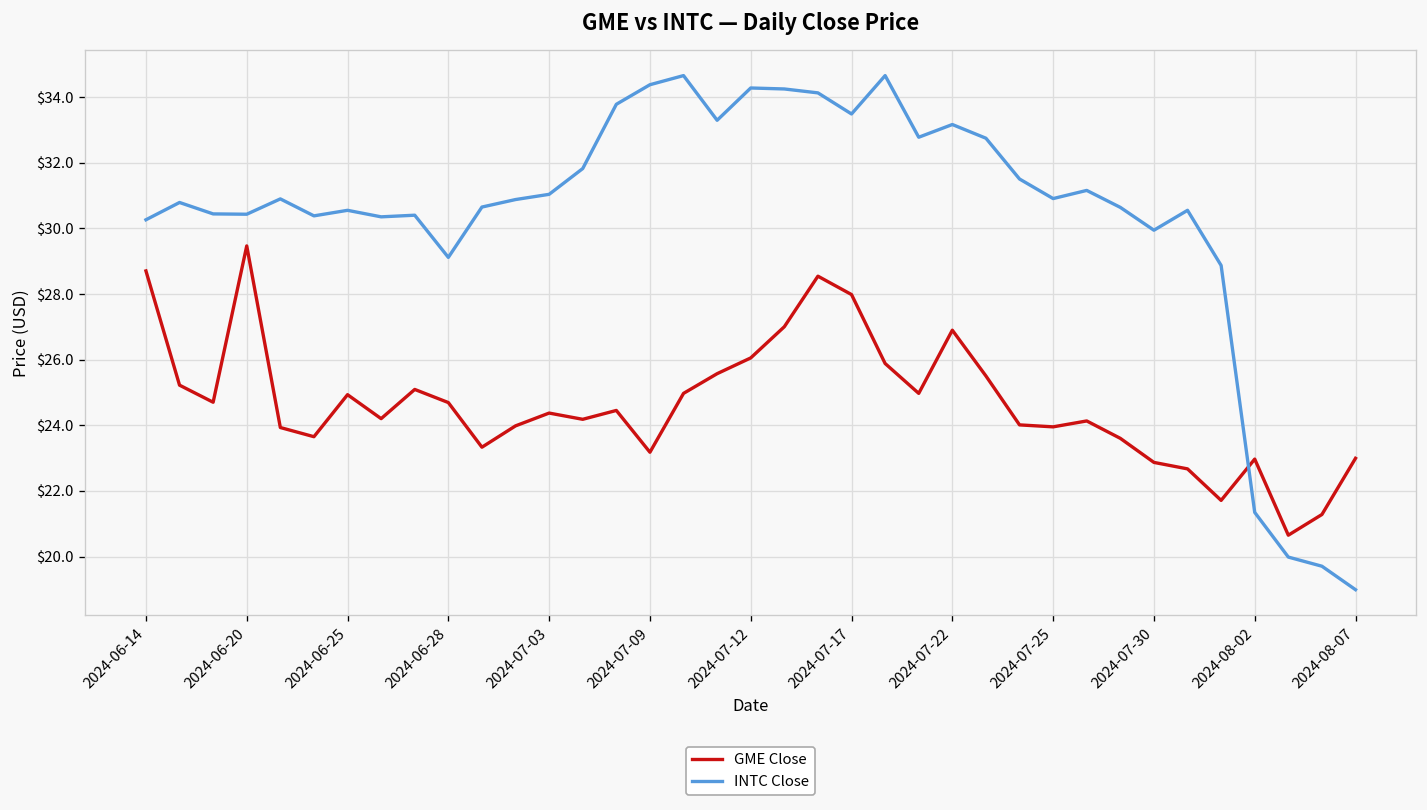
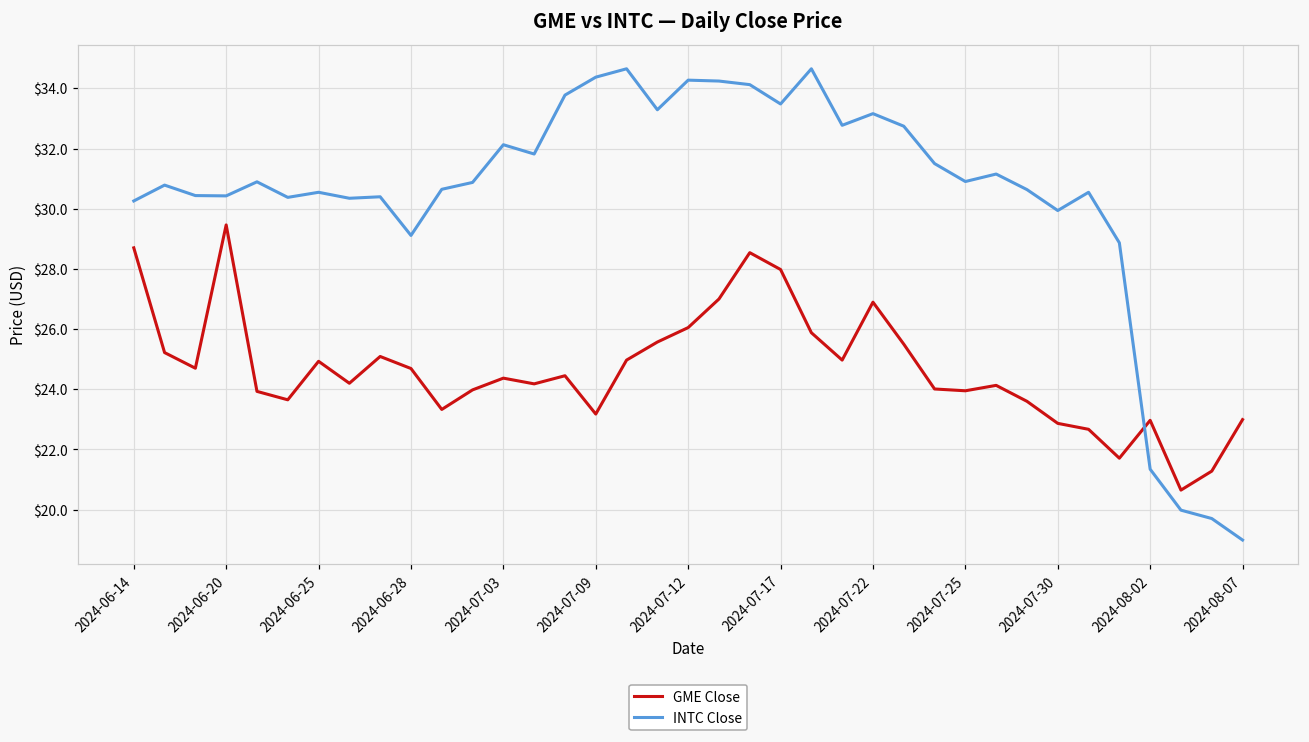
INTC Close, 2024-07-03: $31.0 -> $32.1
